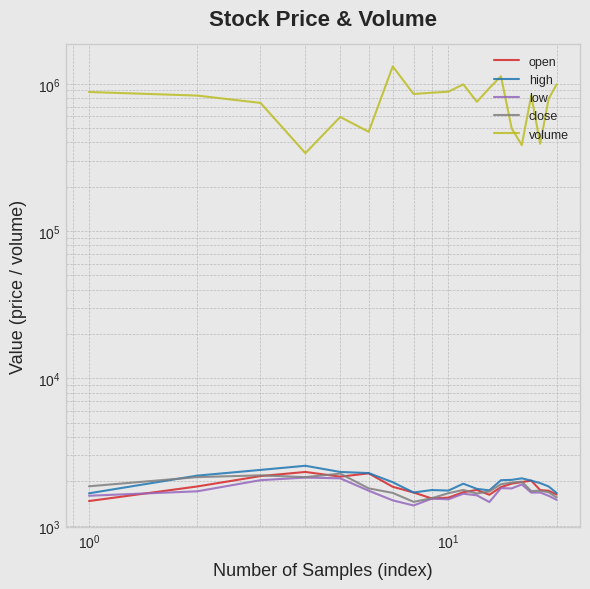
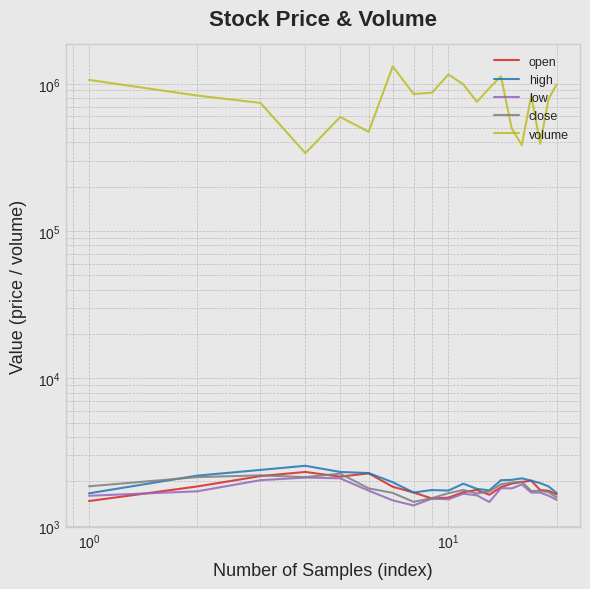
volume, 10^0: 900000 -> 1100000
volume, 10^1: 900000 -> 1200000
